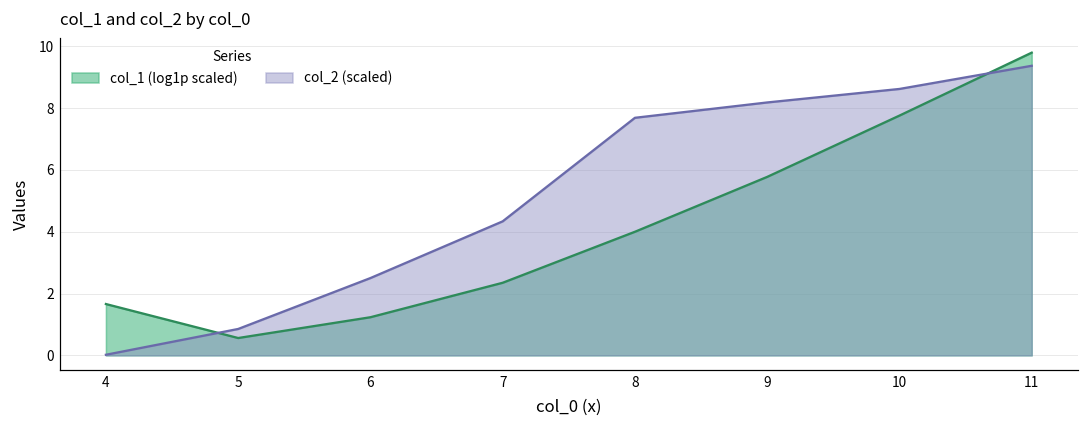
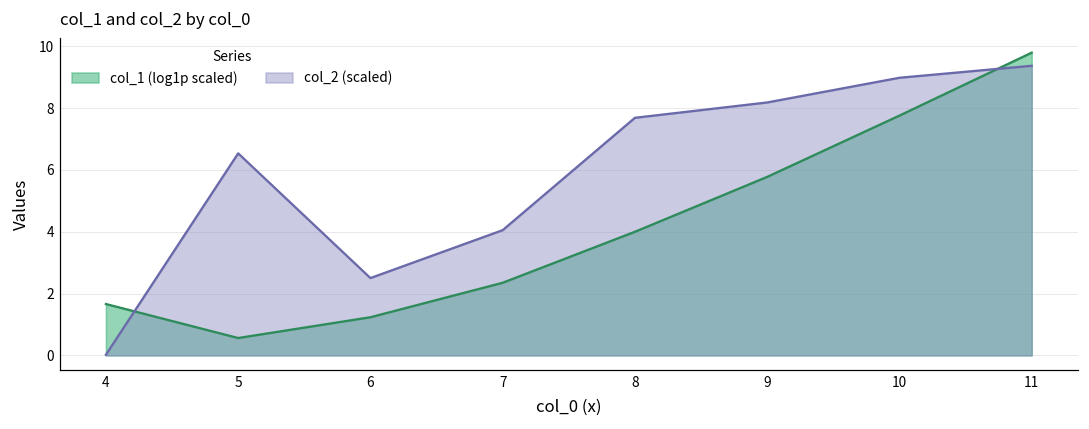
col_2 (scaled), 5: 0.9 -> 6.5
col_2 (scaled), 7: 4.3 -> 4.1
col_2 (scaled), 10: 8.6 -> 9.0
